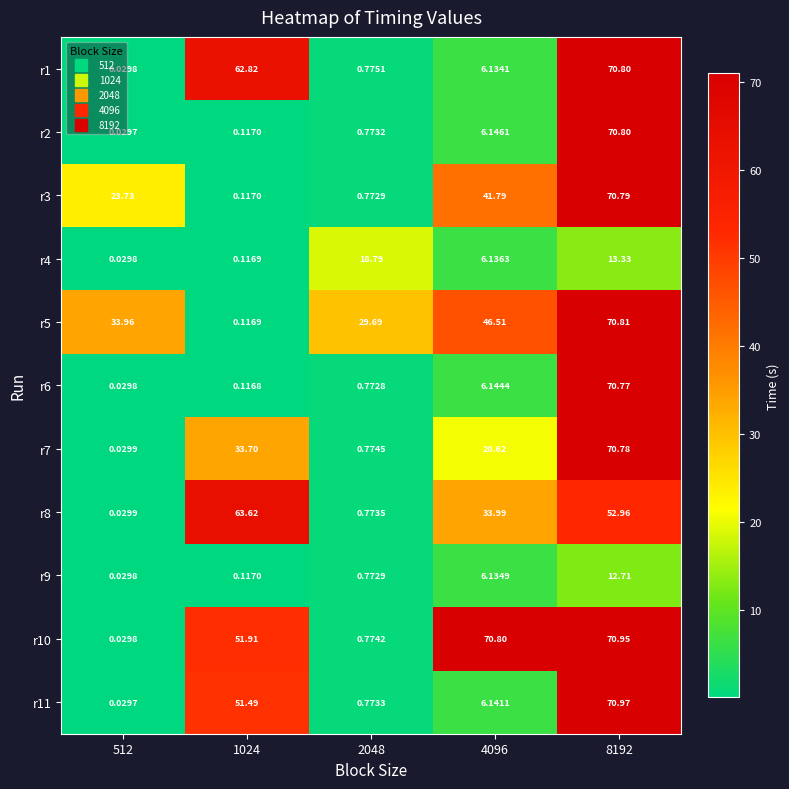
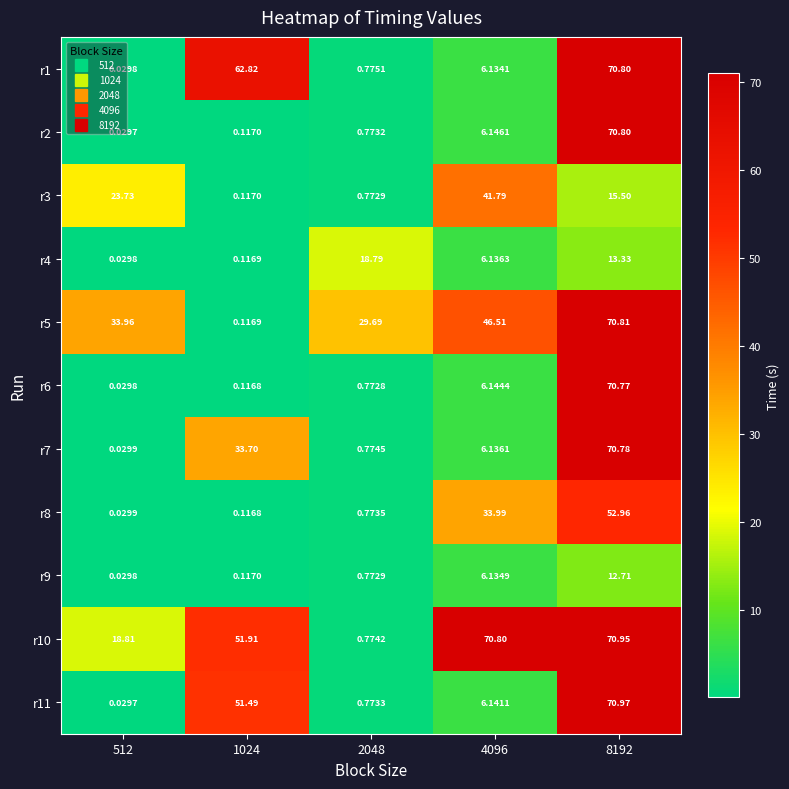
r3, 8192: 70.79 -> 15.50
r7, 4096: 20.62 -> 6.1361
r8, 1024: 63.62 -> 0.1168
r10, 512: 0.0298 -> 18.81
